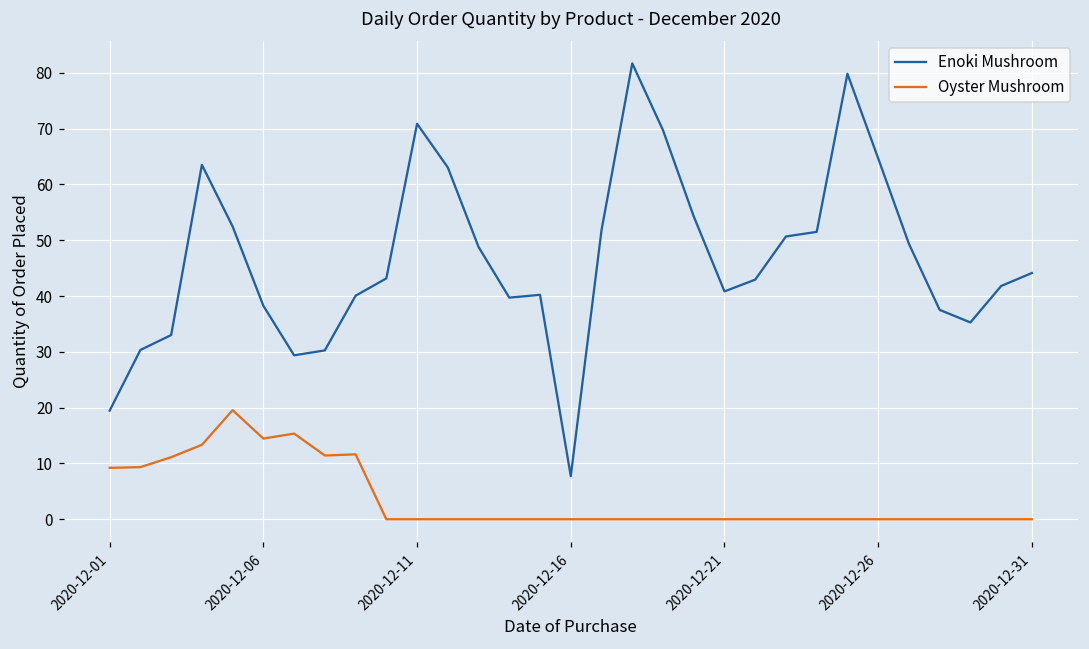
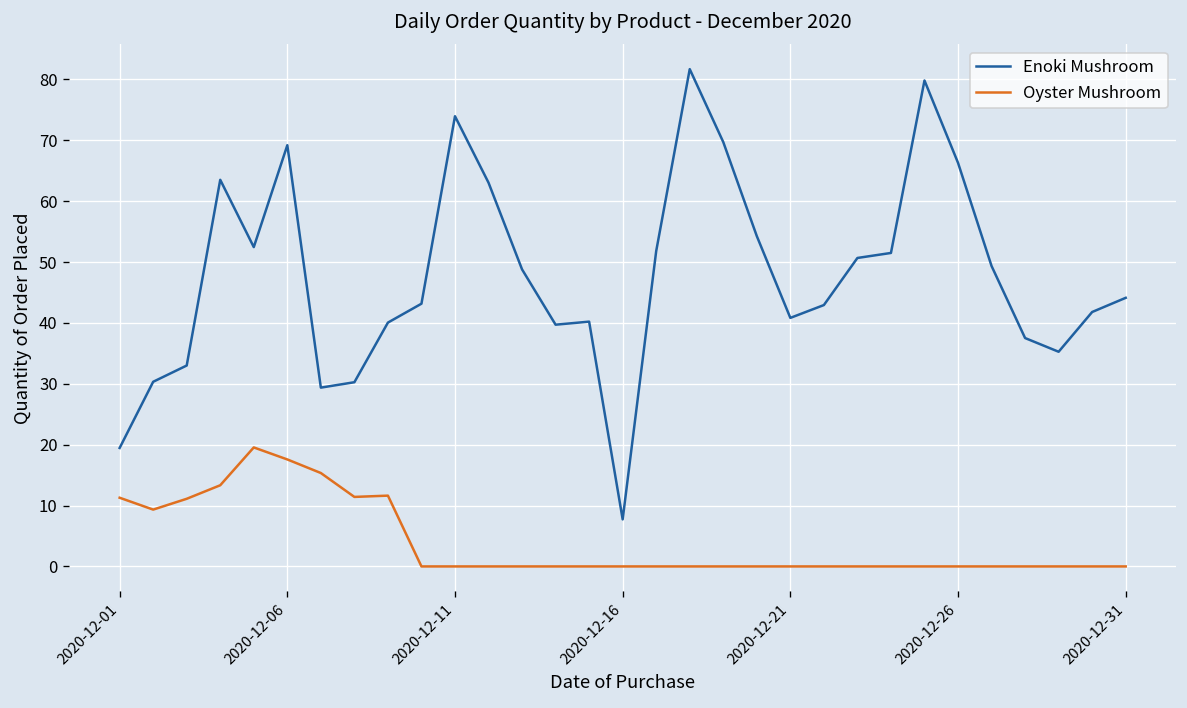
Oyster Mushroom, 2020-12-01: 9 -> 11
Enoki Mushroom, 2020-12-06: 38 -> 69
Oyster Mushroom, 2020-12-06: 14 -> 18
Enoki Mushroom, 2020-12-11: 71 -> 74
Enoki Mushroom, 2020-12-26: 65 -> 66
